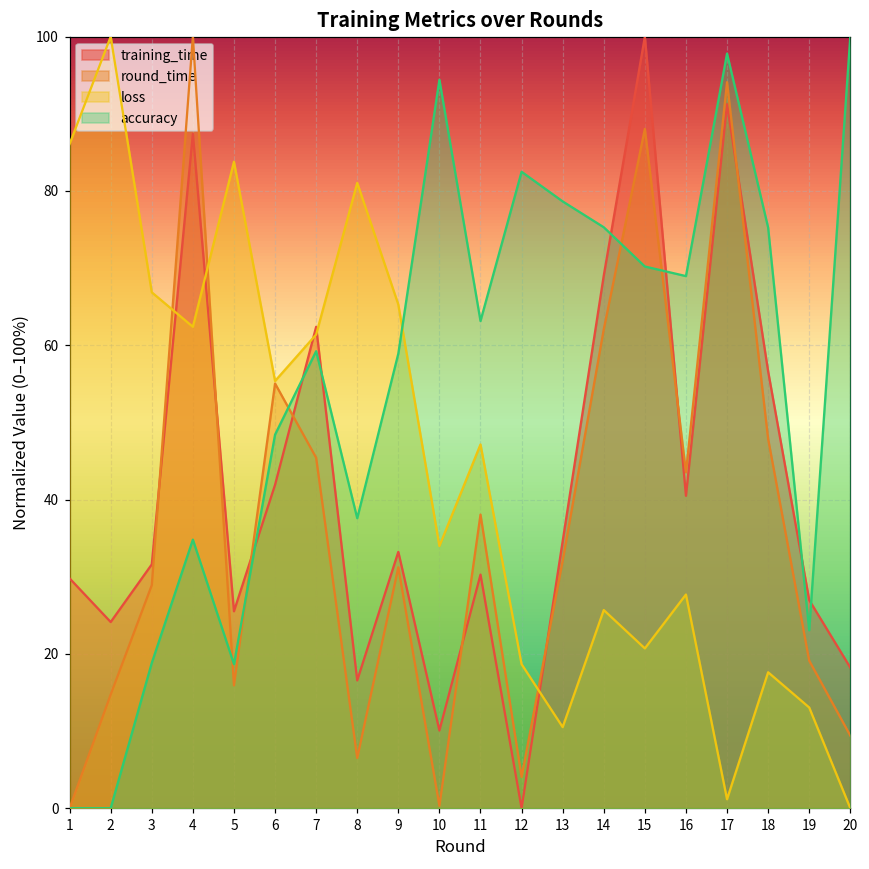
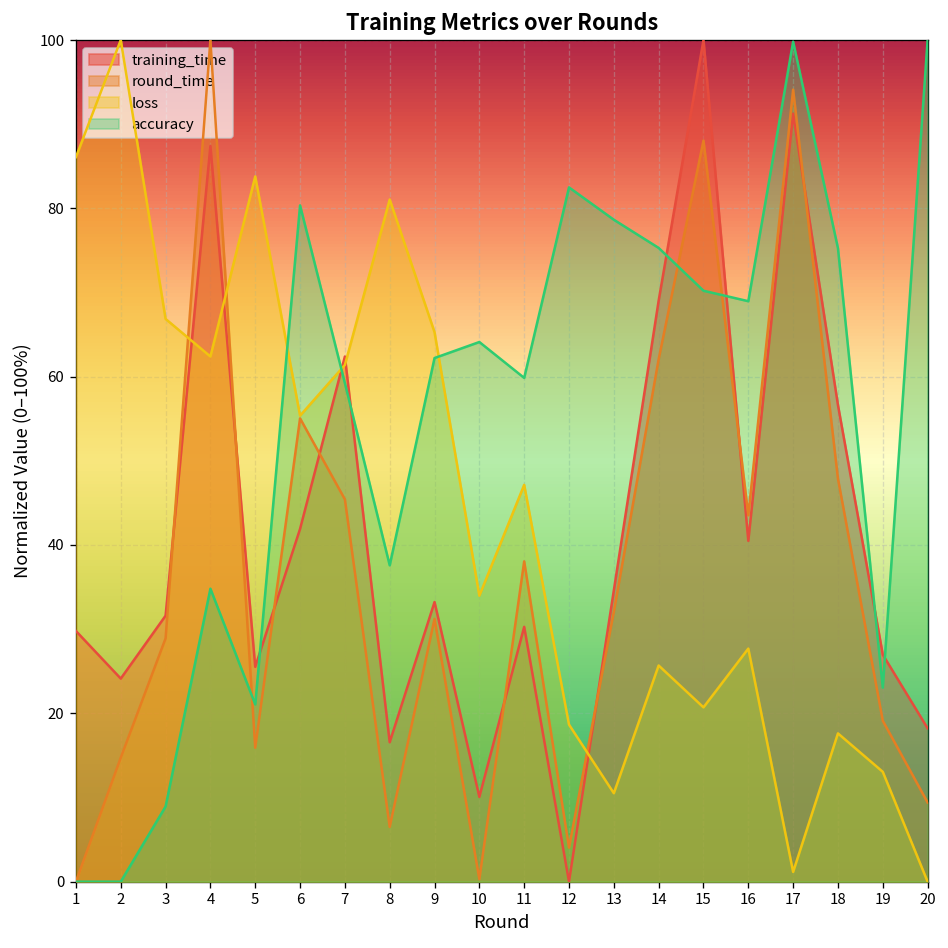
accuracy, 3: 19 -> 9
accuracy, 5: 19 -> 21
accuracy, 6: 48 -> 80
accuracy, 9: 59 -> 62
accuracy, 10: 94 -> 64
accuracy, 11: 63 -> 60
accuracy, 17: 98 -> 100
